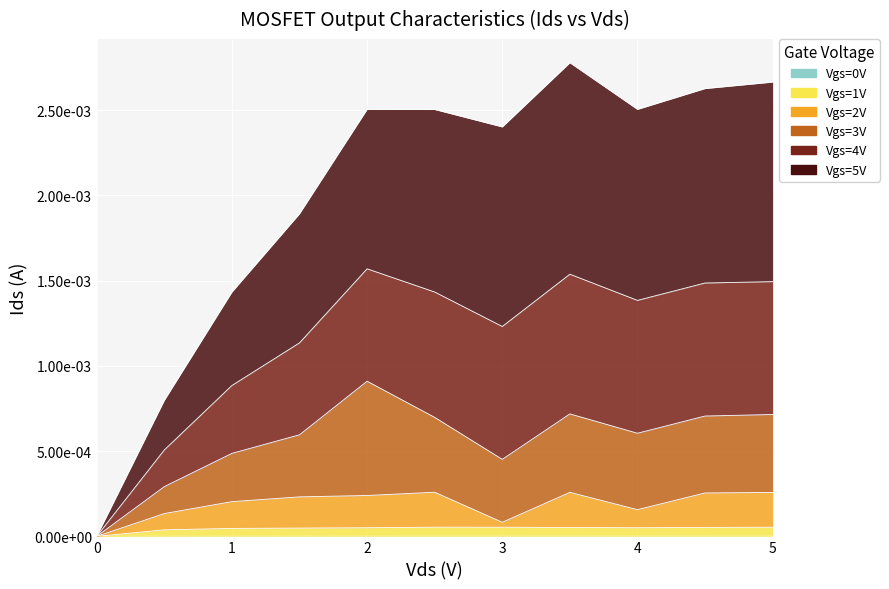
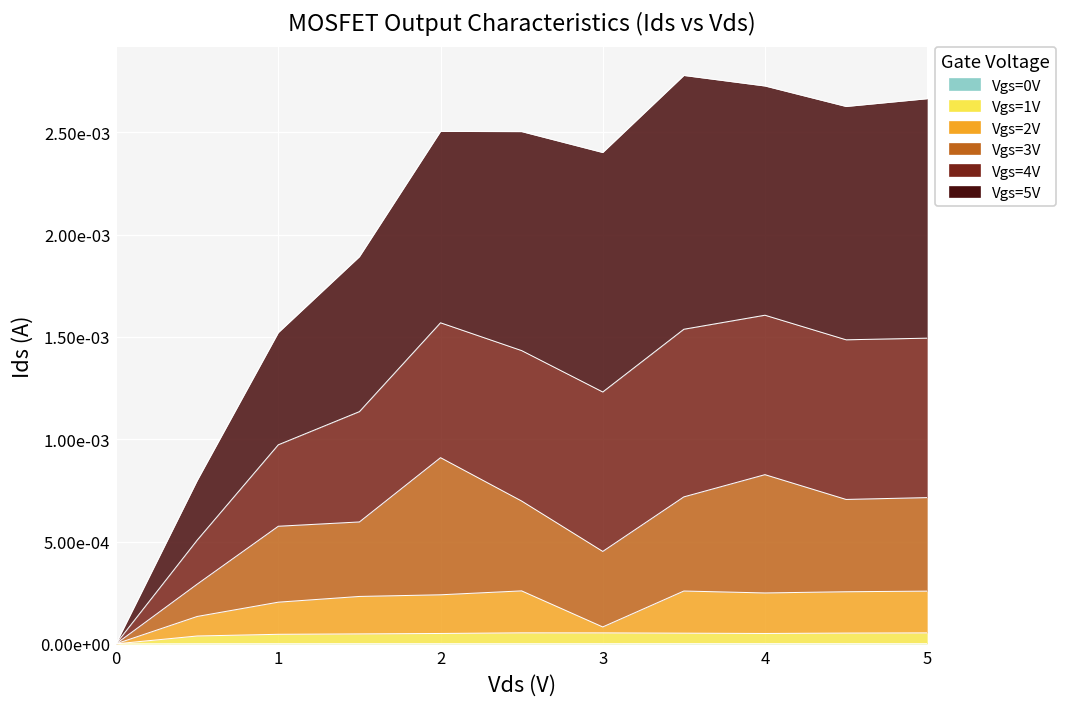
Vgs=3V, 1: 0.00028 -> 0.00037
Vgs=2V, 4: 0.00011 -> 0.00020
Vgs=3V, 4: 0.00045 -> 0.00058
